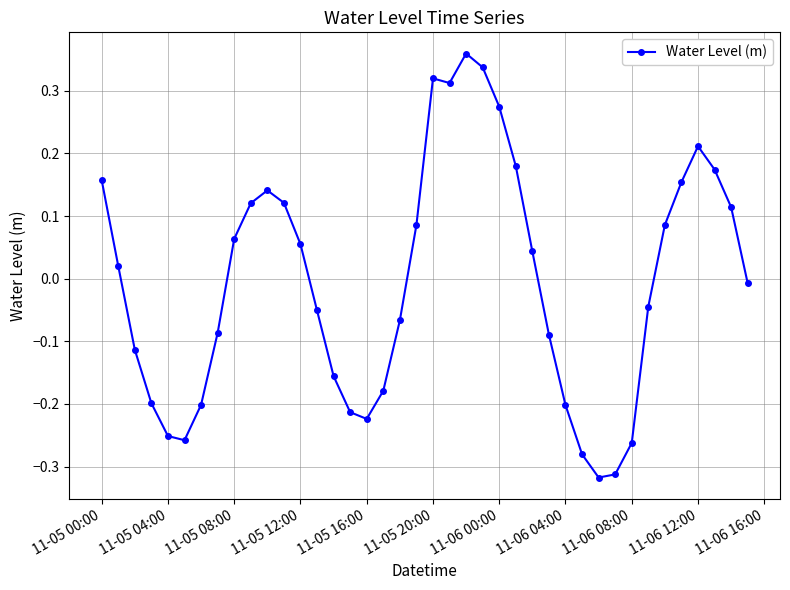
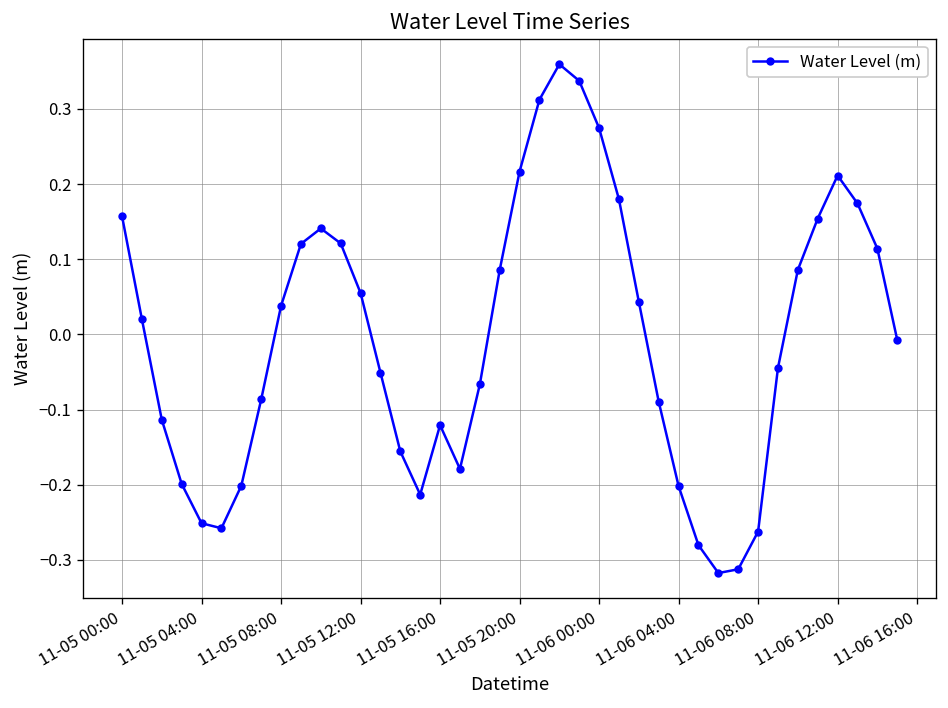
11-05 08:00: 0.06 -> 0.04
11-05 16:00: -0.22 -> -0.12
11-05 20:00: 0.32 -> 0.22
